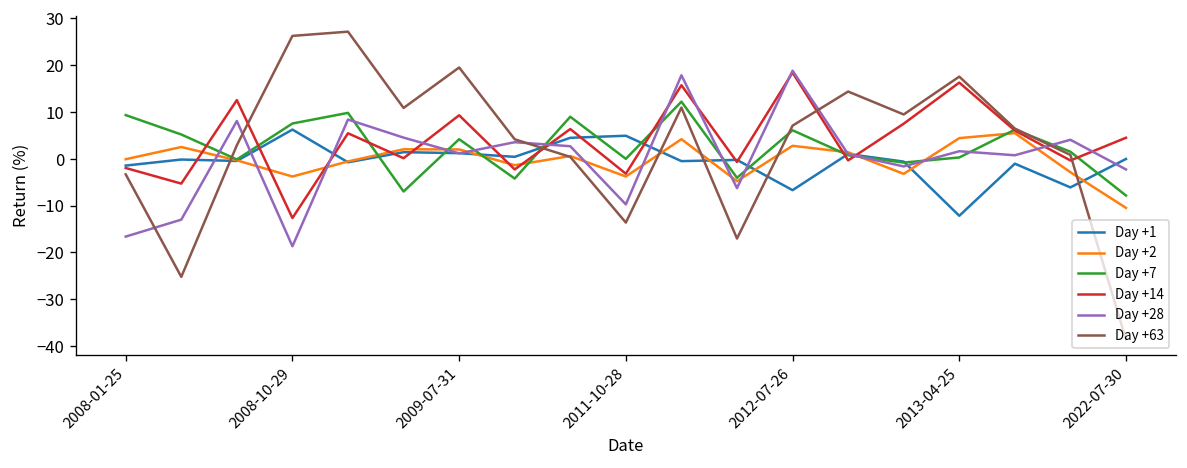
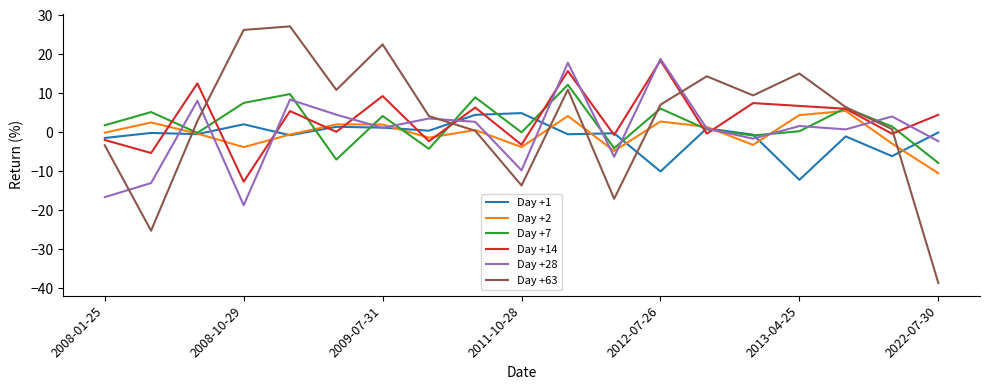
Day +7, 2008-01-25: 9 -> 2
Day +1, 2008-10-29: 6 -> 2
Day +63, 2009-07-31: 20 -> 23
Day +1, 2012-07-26: -7 -> -10
Day +14, 2013-04-25: 16 -> 7
Day +63, 2013-04-25: 18 -> 15
